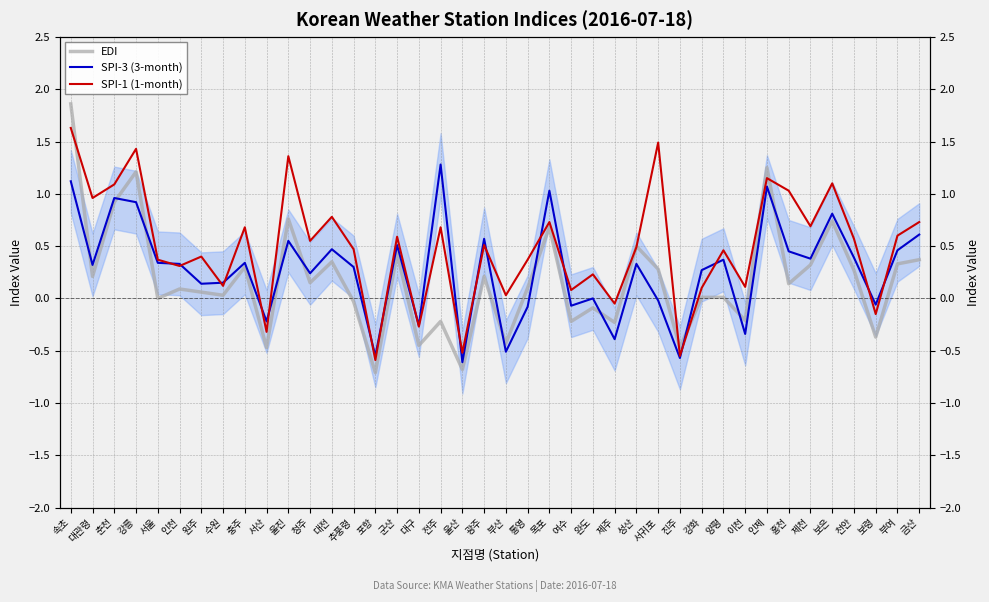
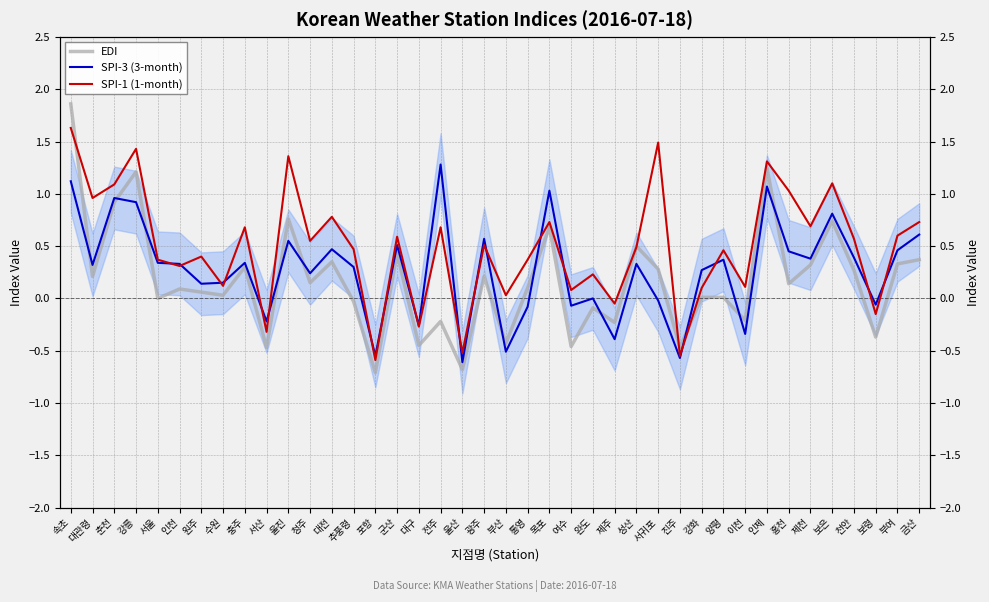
EDI, 여수: -0.22 -> -0.46
SPI-1 (1-month), 인제: 1.15 -> 1.31
